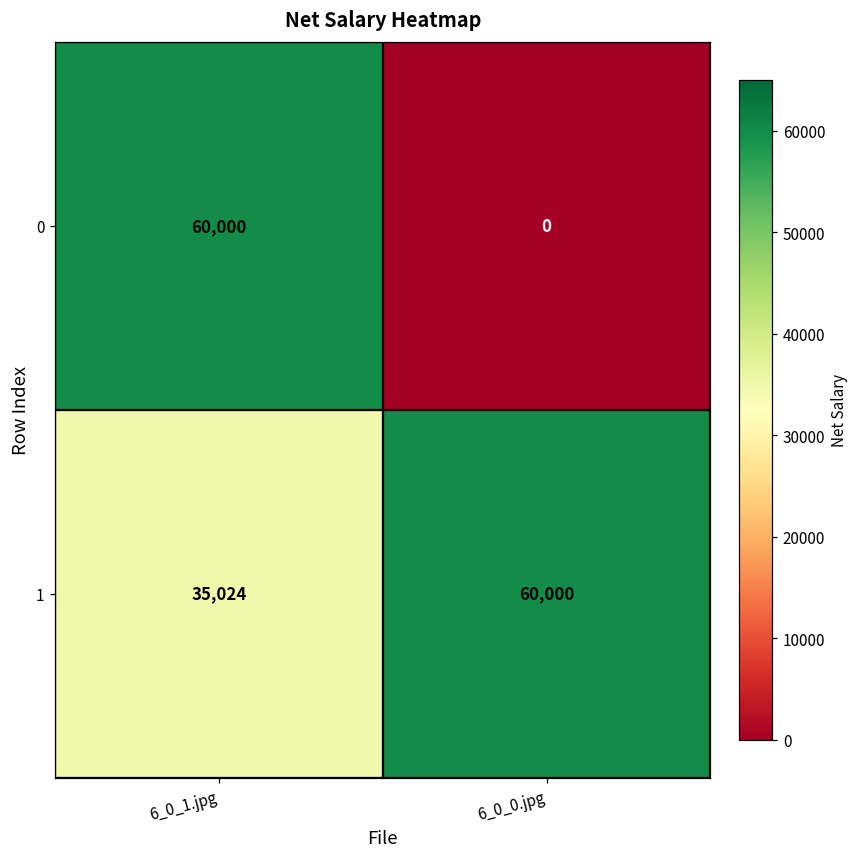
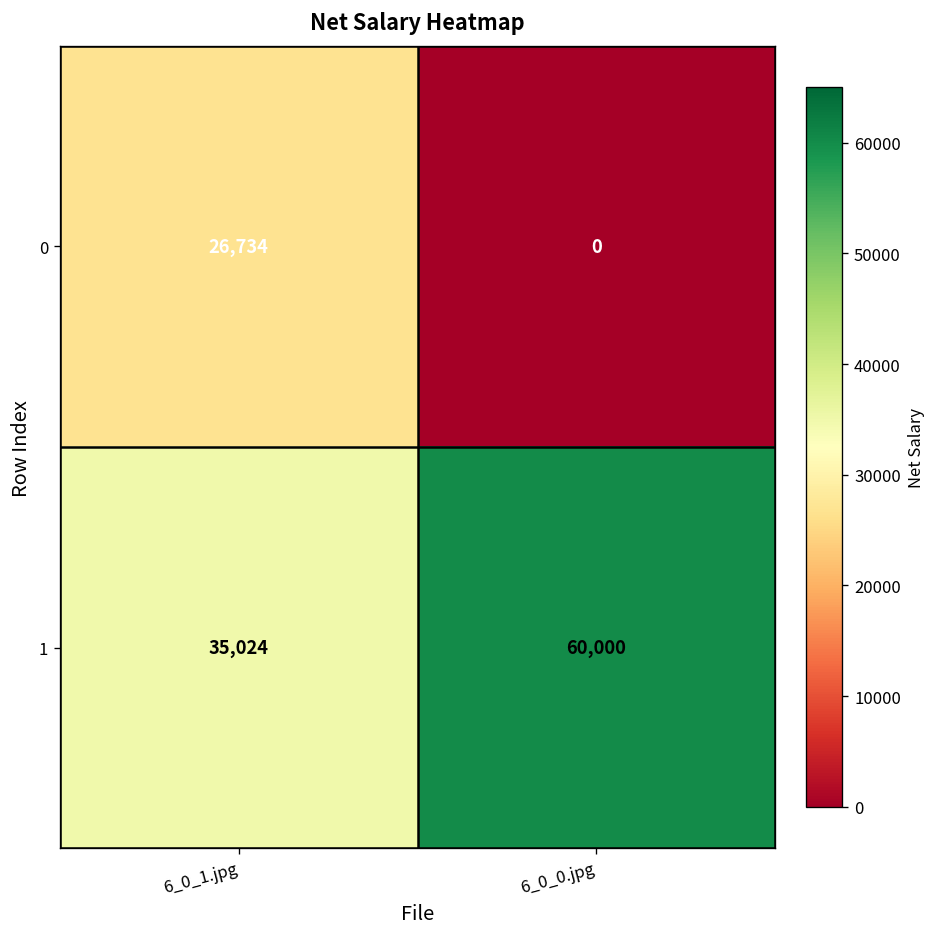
0, 6_0_1.jpg: 60,000 -> 26,734
